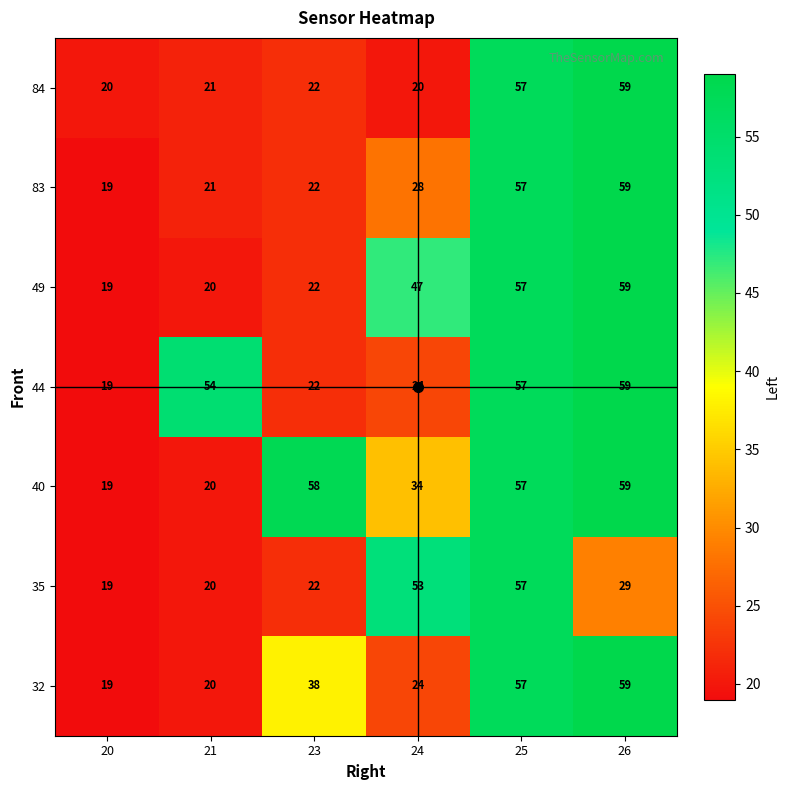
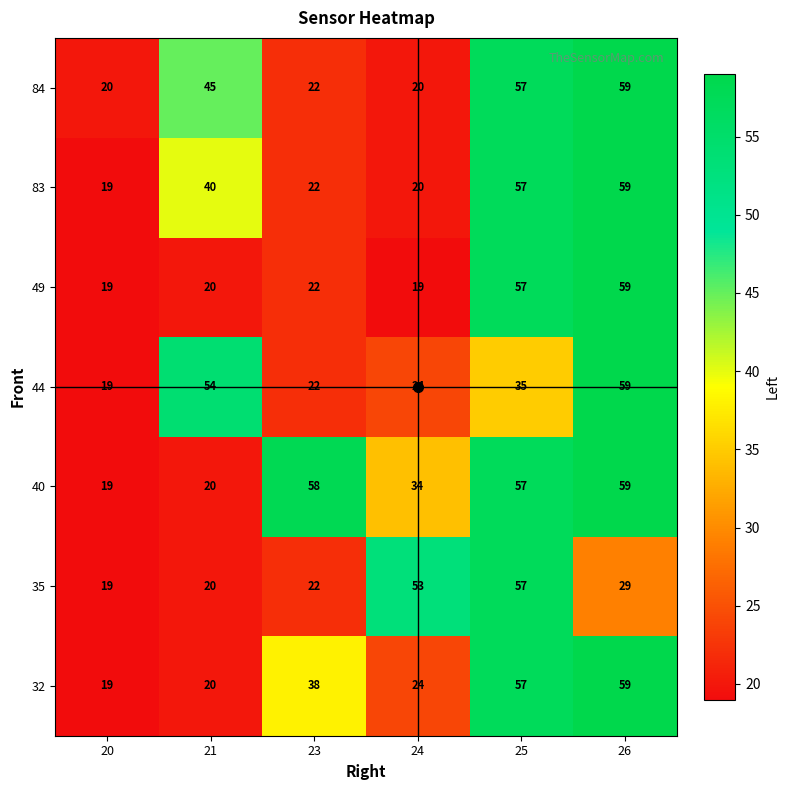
84, 21: 21 -> 45
83, 21: 21 -> 40
83, 24: 28 -> 20
49, 24: 47 -> 19
44, 25: 57 -> 35
